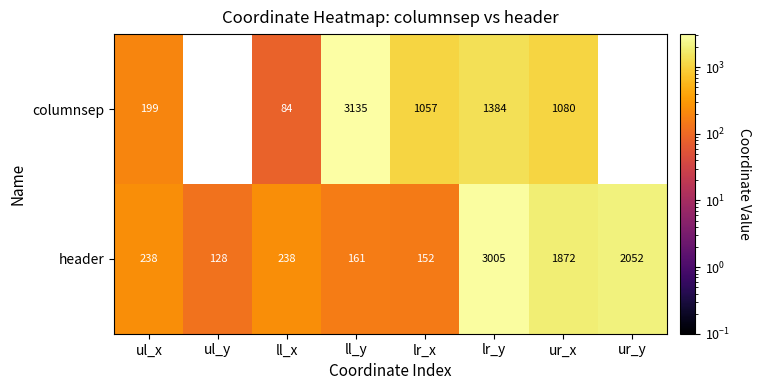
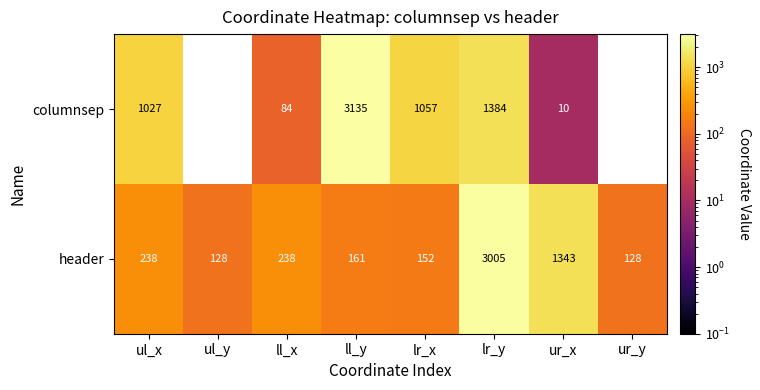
columnsep, ul_x: 199 -> 1027
columnsep, ur_x: 1080 -> 10
header, ur_x: 1872 -> 1343
header, ur_y: 2052 -> 128
